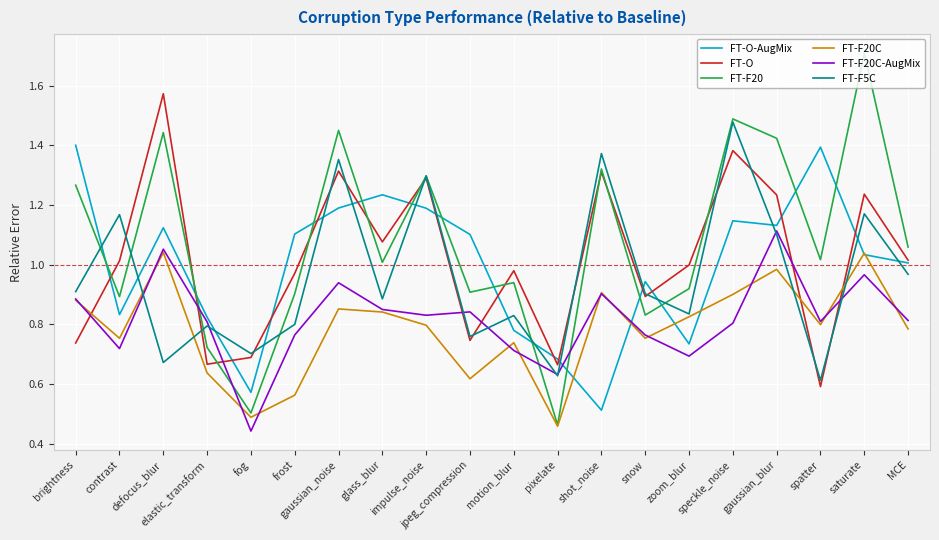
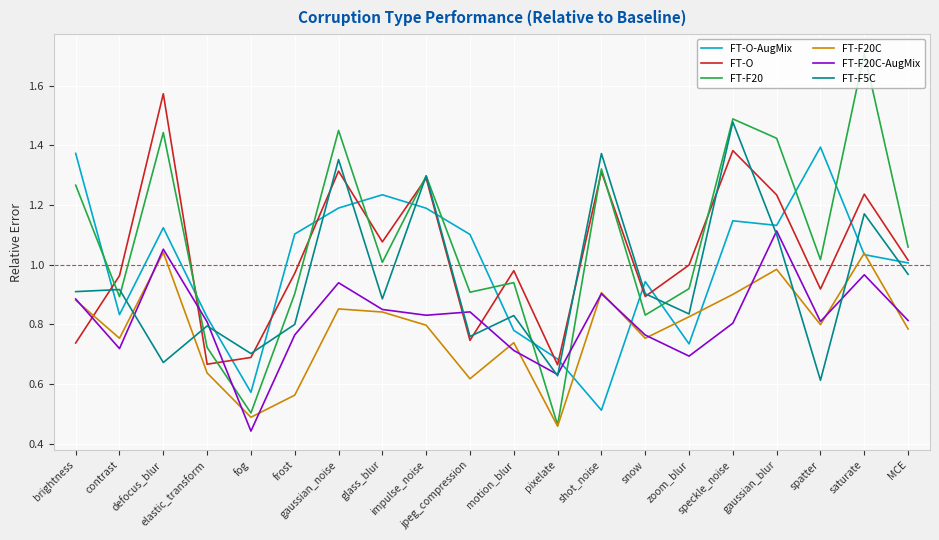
FT-O-AugMix, brightness: 1.40 -> 1.37
FT-O, contrast: 1.01 -> 0.96
FT-F5C, contrast: 1.17 -> 0.92
FT-O, spatter: 0.59 -> 0.92
